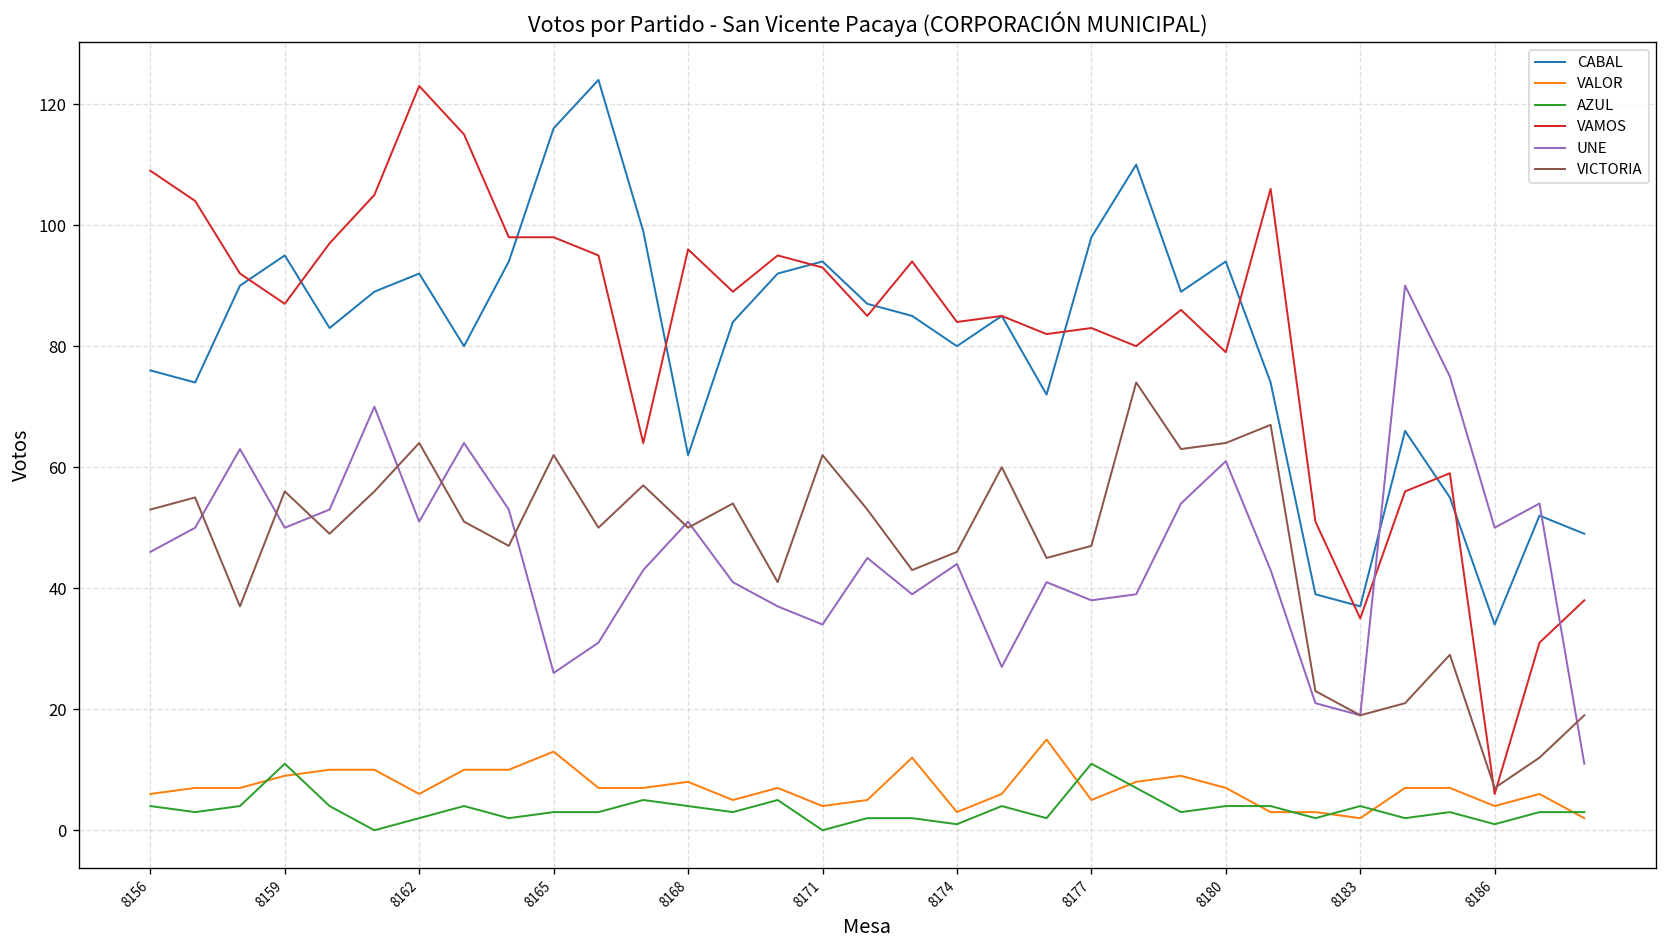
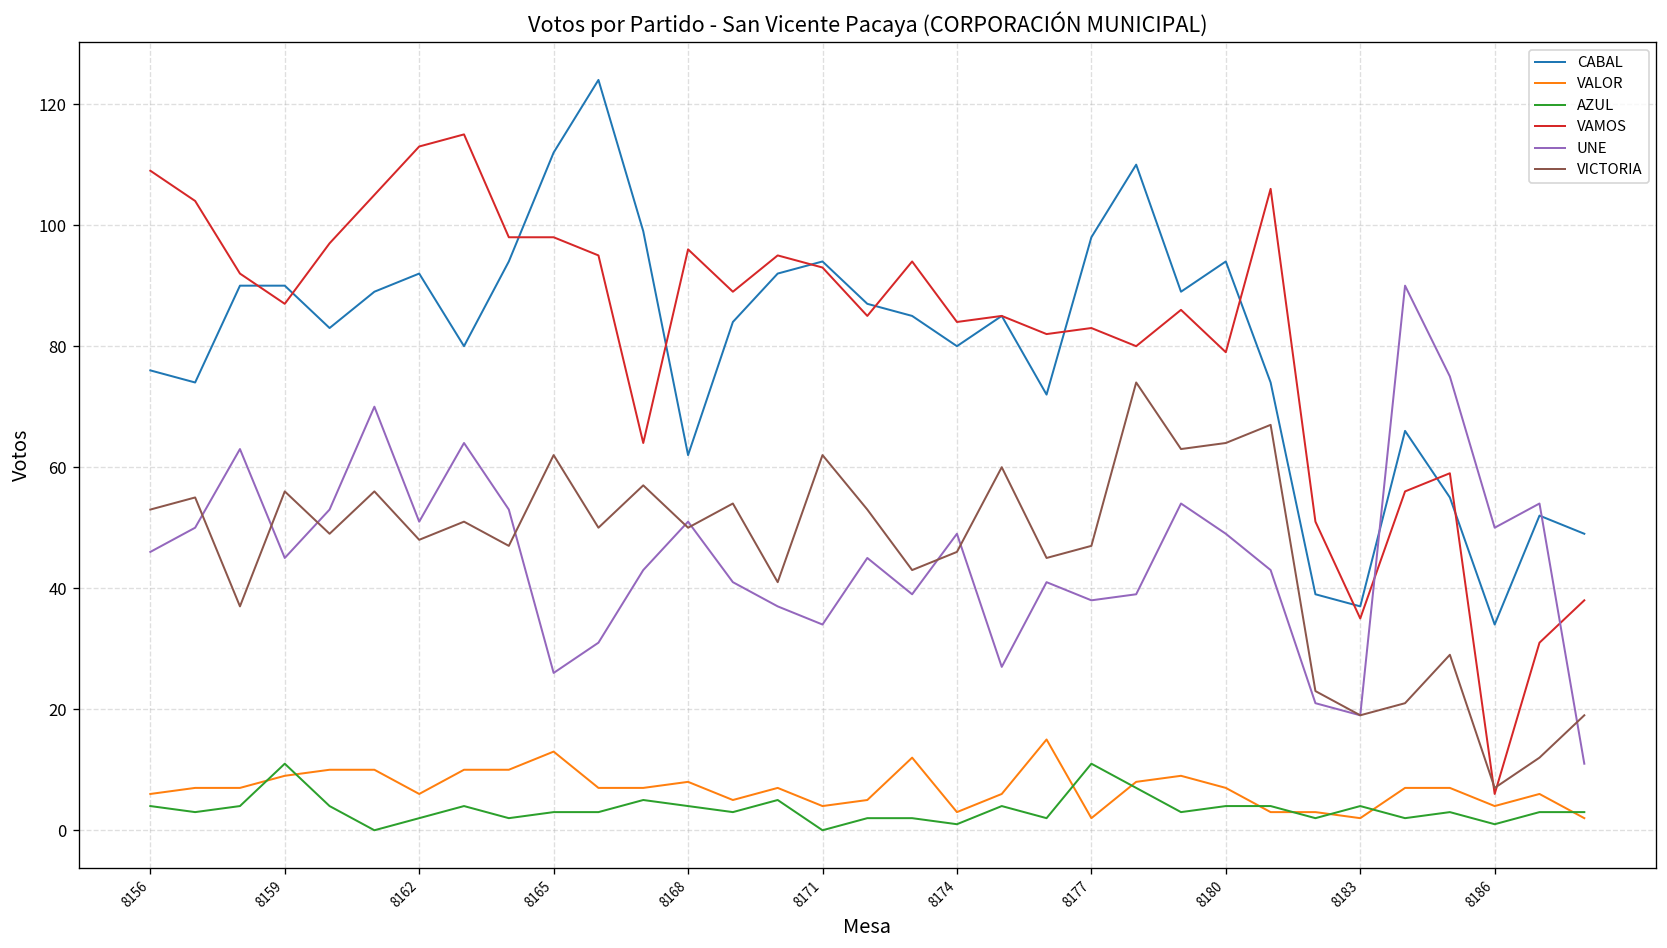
CABAL, 8159: 95 -> 90
UNE, 8159: 50 -> 45
VAMOS, 8162: 123 -> 113
VICTORIA, 8162: 64 -> 48
CABAL, 8165: 116 -> 112
UNE, 8174: 44 -> 49
VALOR, 8177: 5 -> 2
UNE, 8180: 61 -> 49
